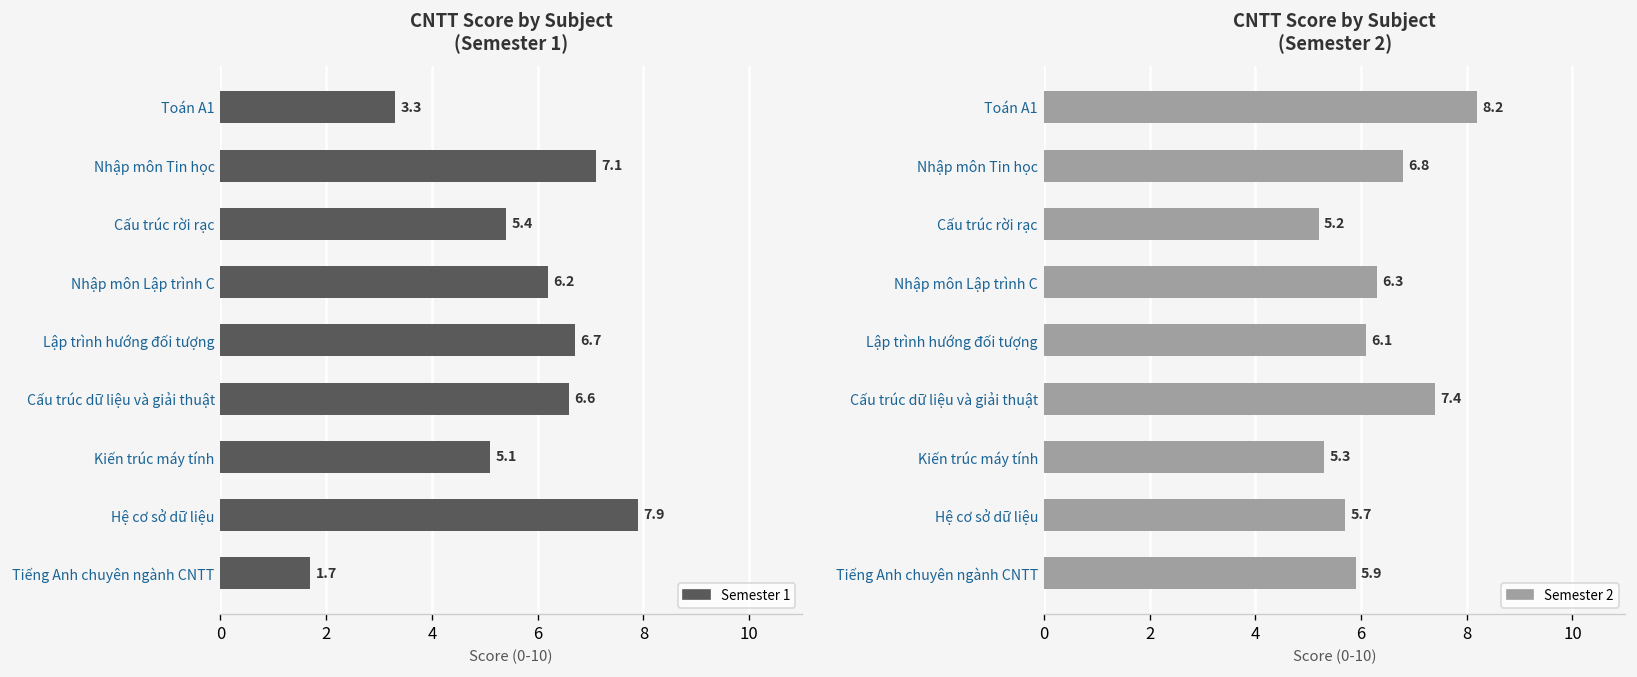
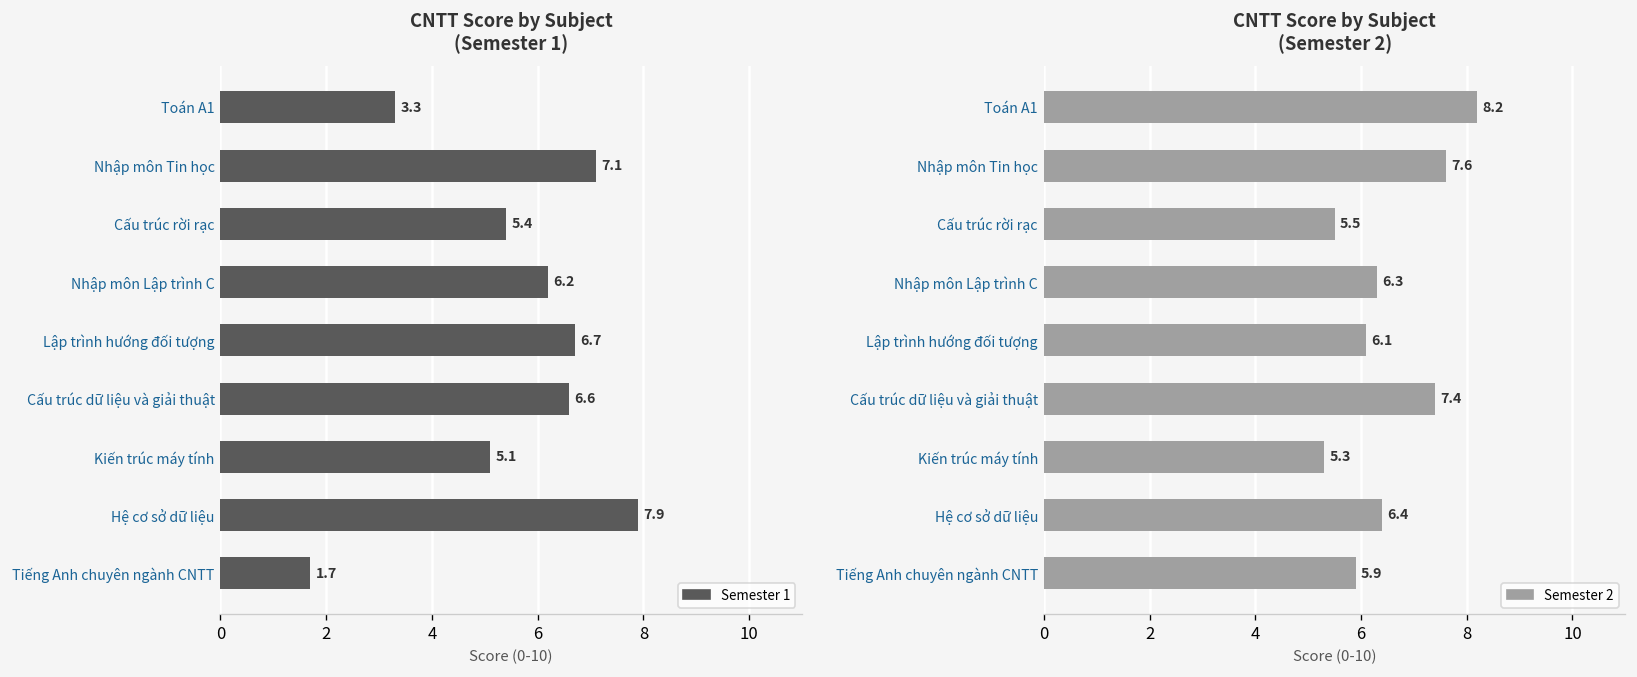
CNTT Score by Subject (Semester 2), Nhập môn Tin học: 6.8 -> 7.6
CNTT Score by Subject (Semester 2), Cấu trúc rời rạc: 5.2 -> 5.5
CNTT Score by Subject (Semester 2), Hệ cơ sở dữ liệu: 5.7 -> 6.4
